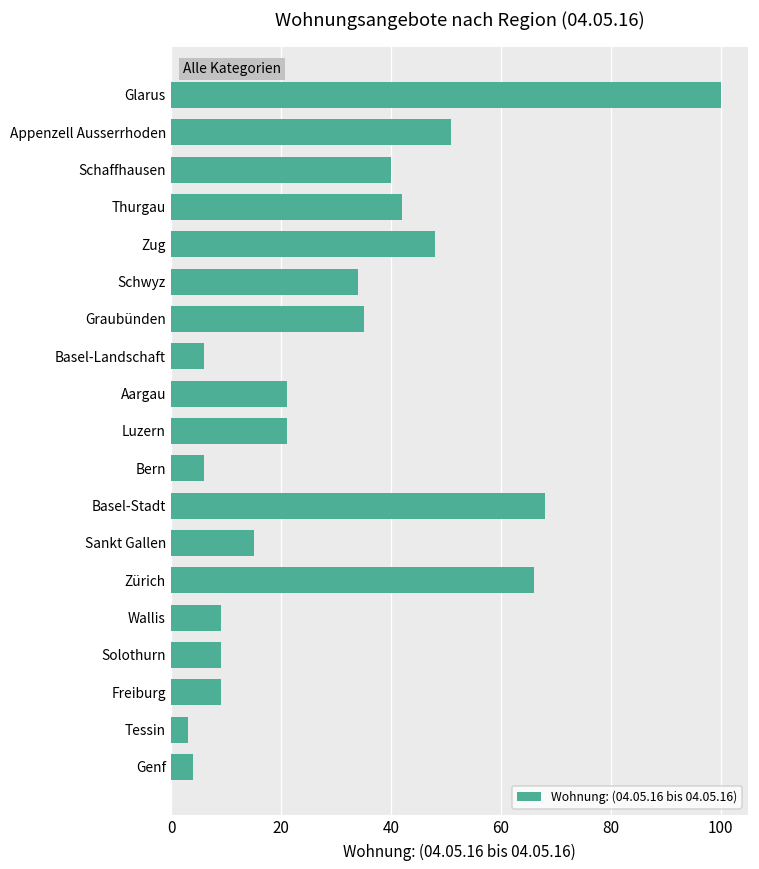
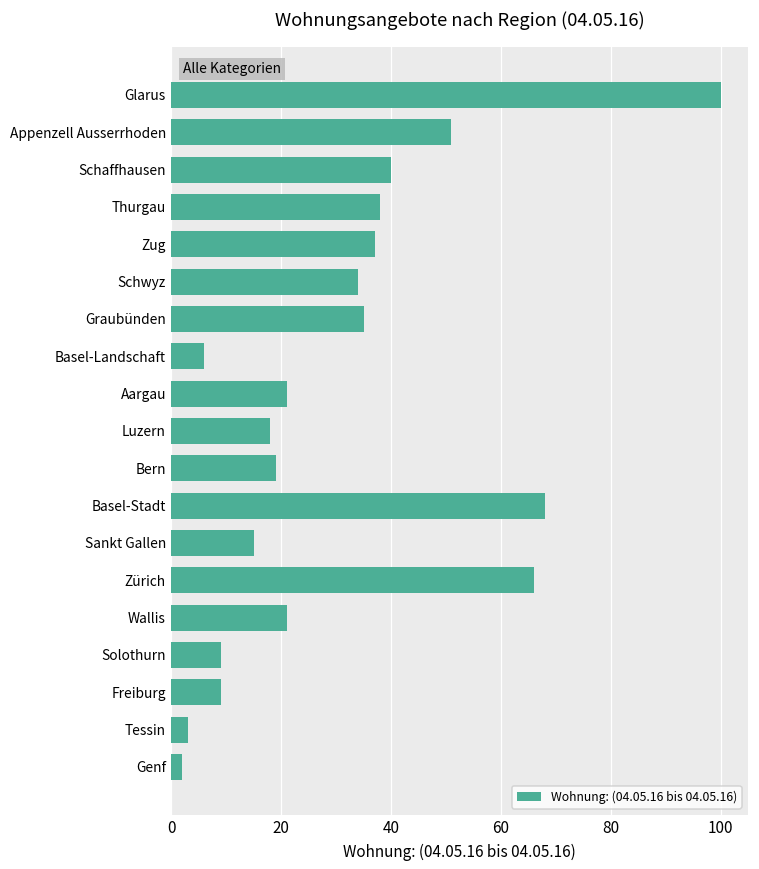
Thurgau: 42 -> 38
Zug: 48 -> 37
Luzern: 21 -> 18
Bern: 6 -> 19
Wallis: 9 -> 21
Genf: 4 -> 2
